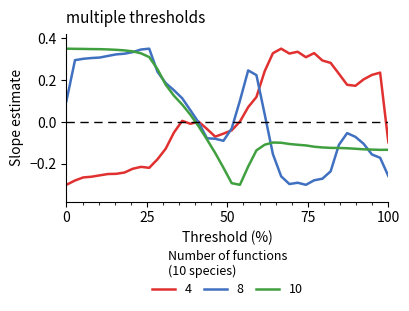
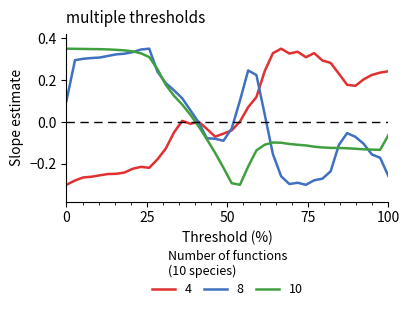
4, 100: -0.10 -> 0.24
10, 100: -0.13 -> -0.06
